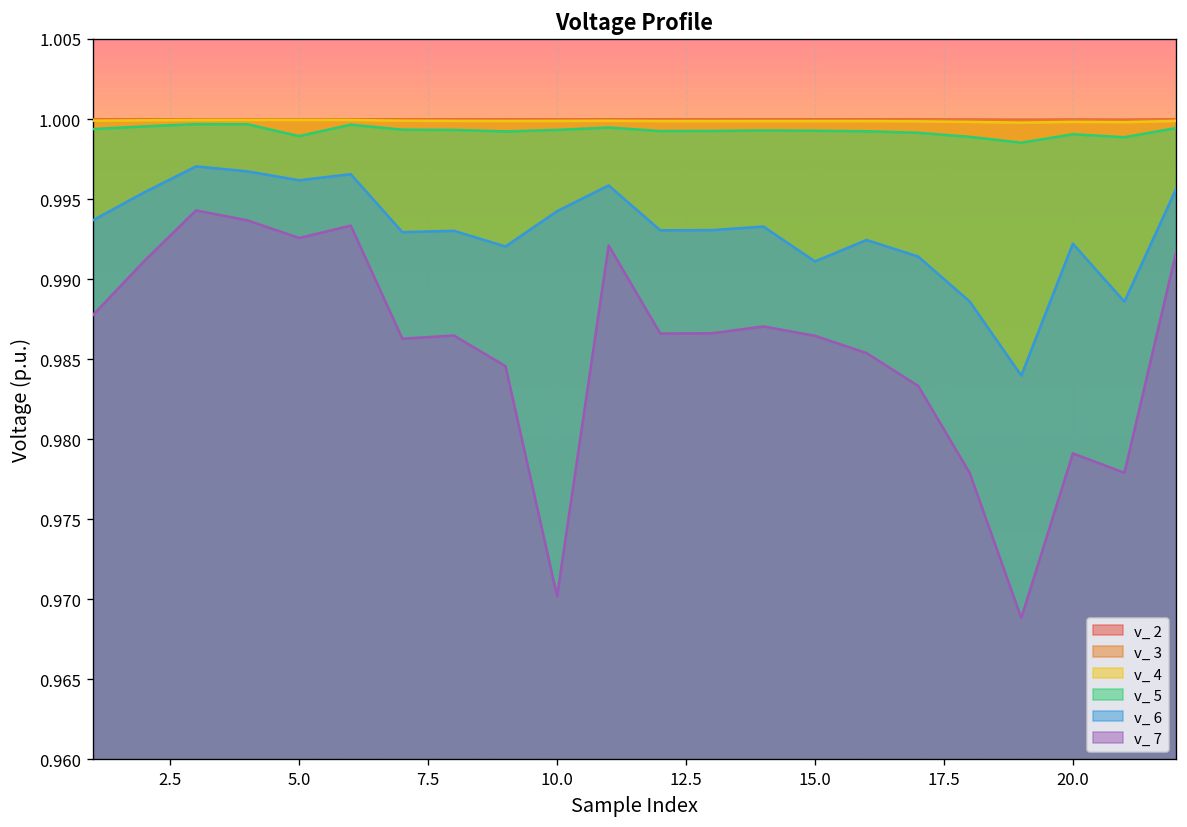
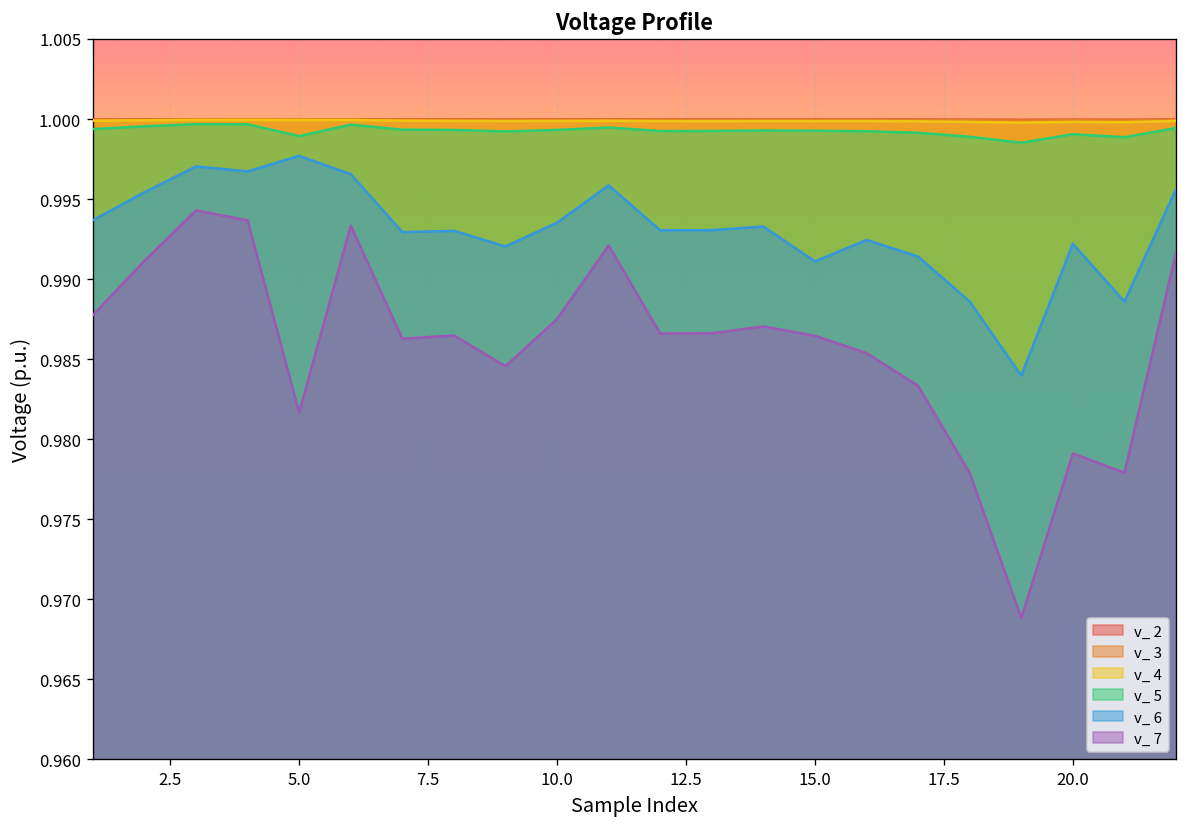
v_ 6, 5.0: 0.9962 -> 0.9977
v_ 7, 5.0: 0.9926 -> 0.9817
v_ 6, 10.0: 0.9942 -> 0.9935
v_ 7, 10.0: 0.9702 -> 0.9875
